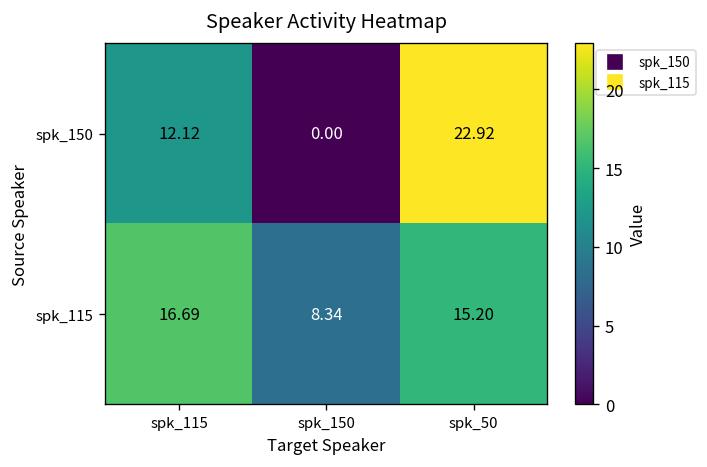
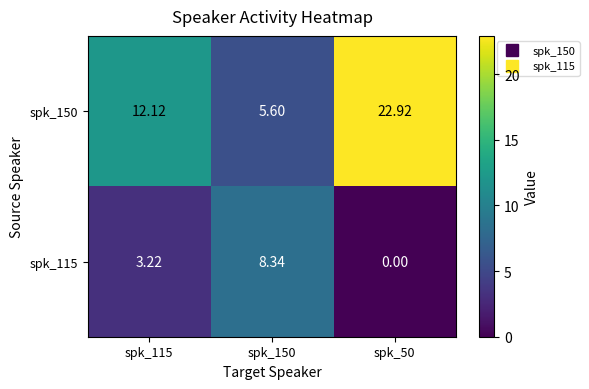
spk_150, spk_150: 0.00 -> 5.60
spk_115, spk_115: 16.69 -> 3.22
spk_115, spk_50: 15.20 -> 0.00
